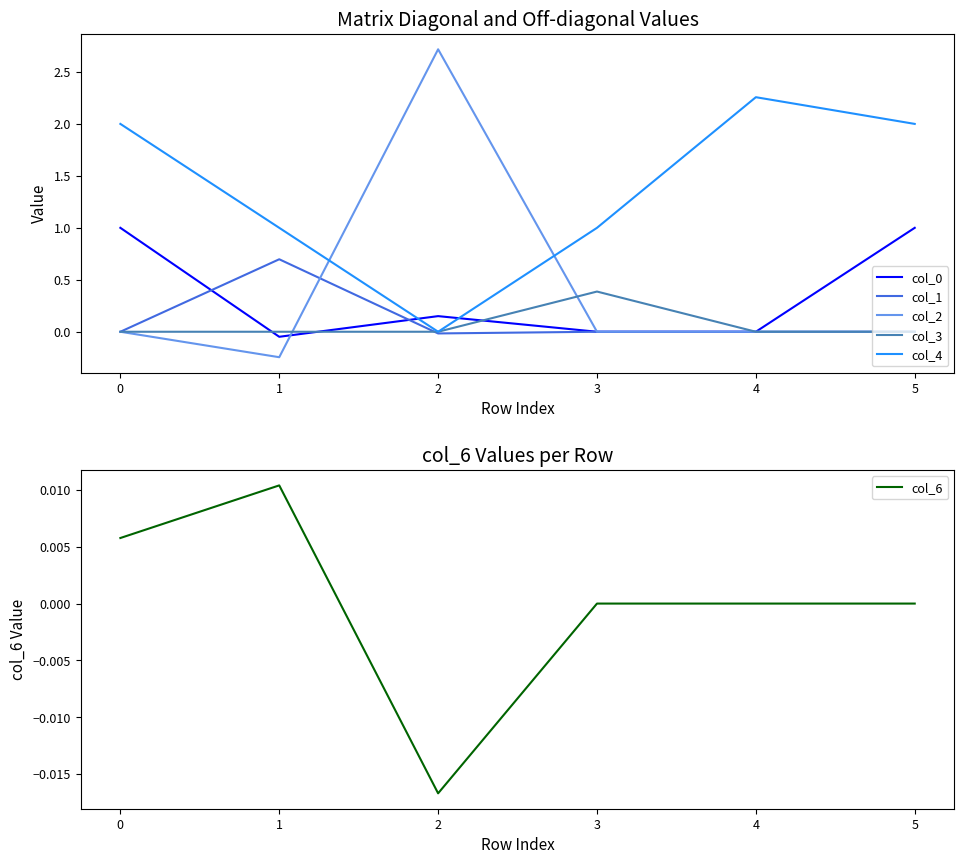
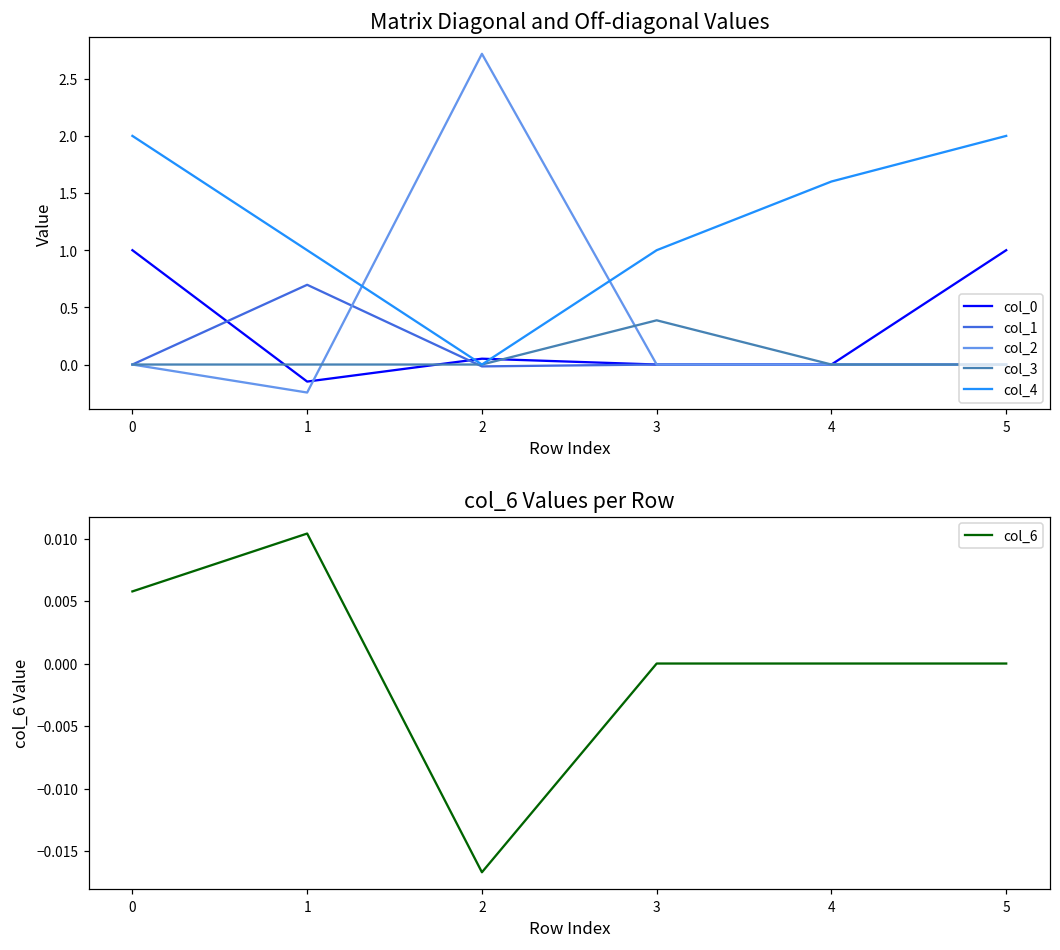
Matrix Diagonal and Off-diagonal Values, col_0, 1: -0.05 -> -0.15
Matrix Diagonal and Off-diagonal Values, col_0, 2: 0.15 -> 0.05
Matrix Diagonal and Off-diagonal Values, col_4, 4: 2.26 -> 1.60
